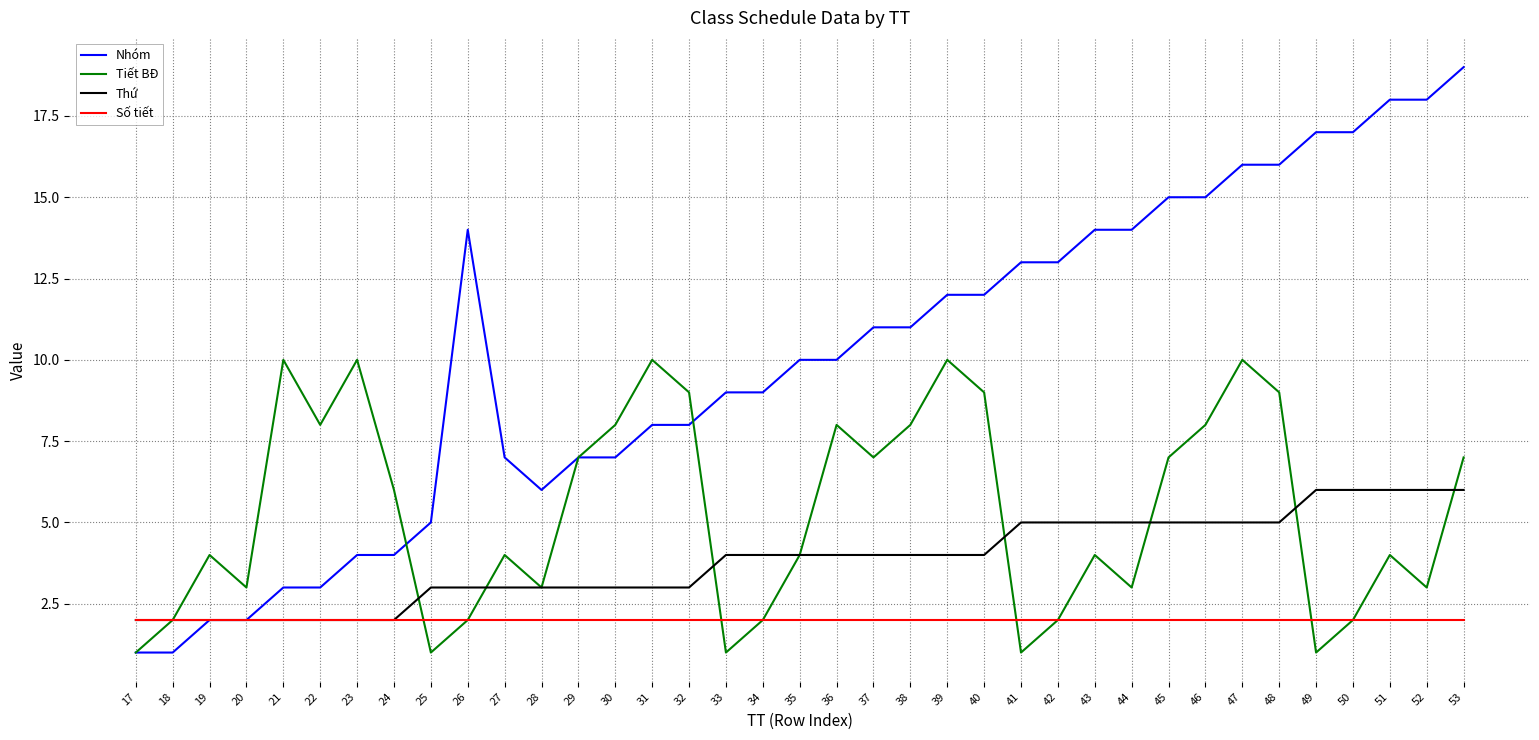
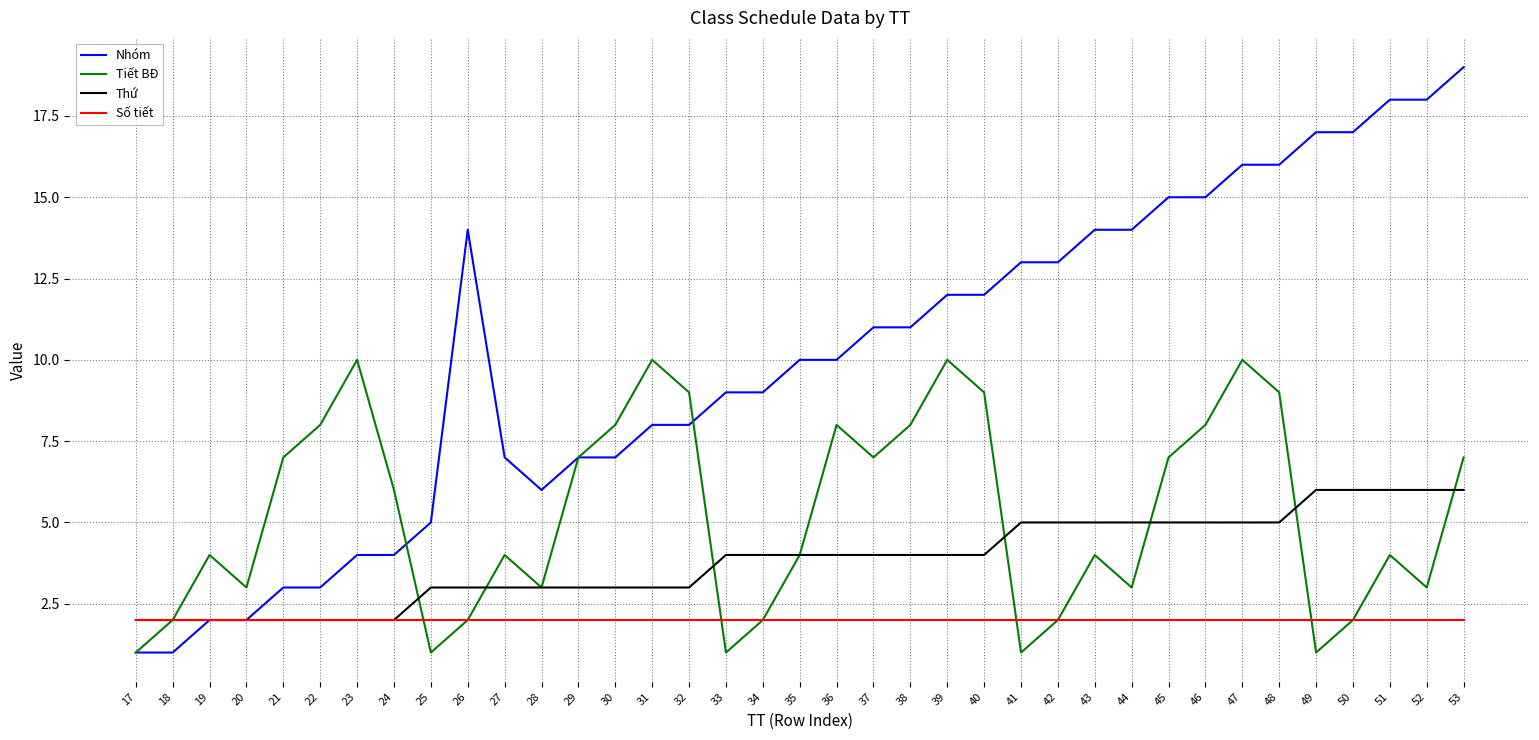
Tiết BĐ, 21: 10 -> 7
